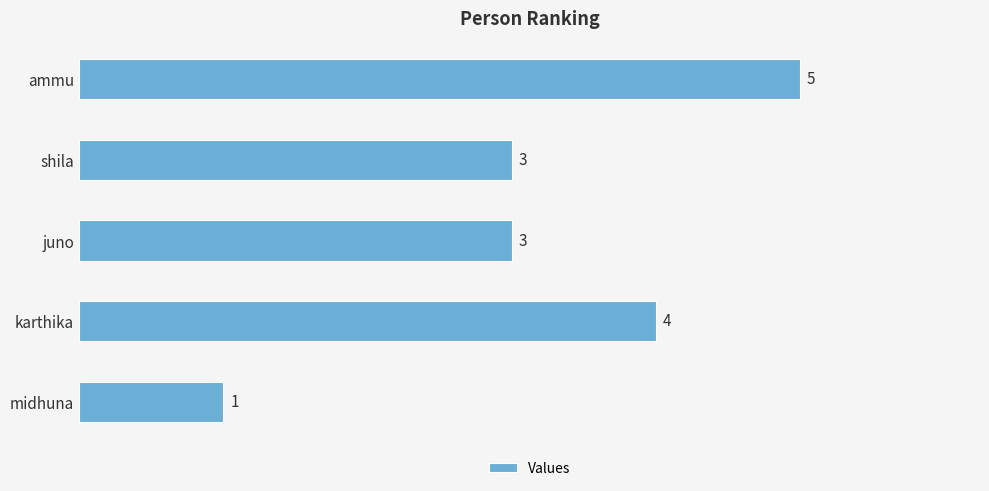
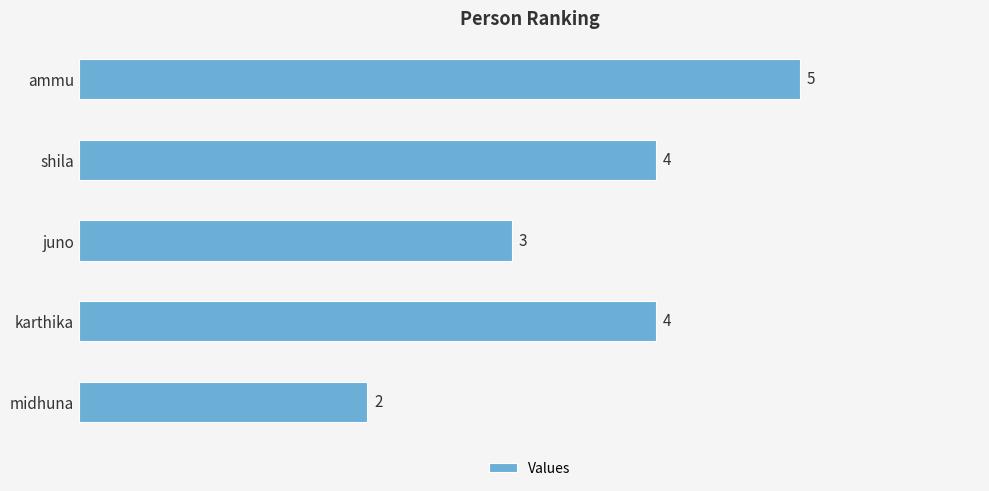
shila: 3 -> 4
midhuna: 1 -> 2
